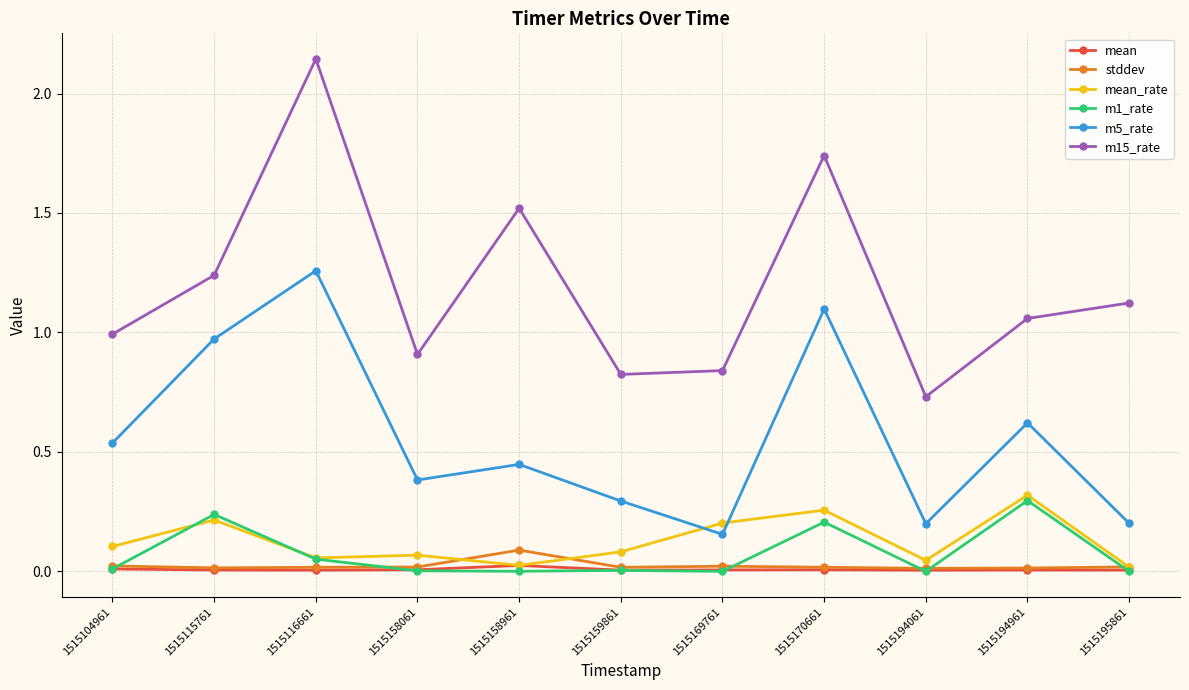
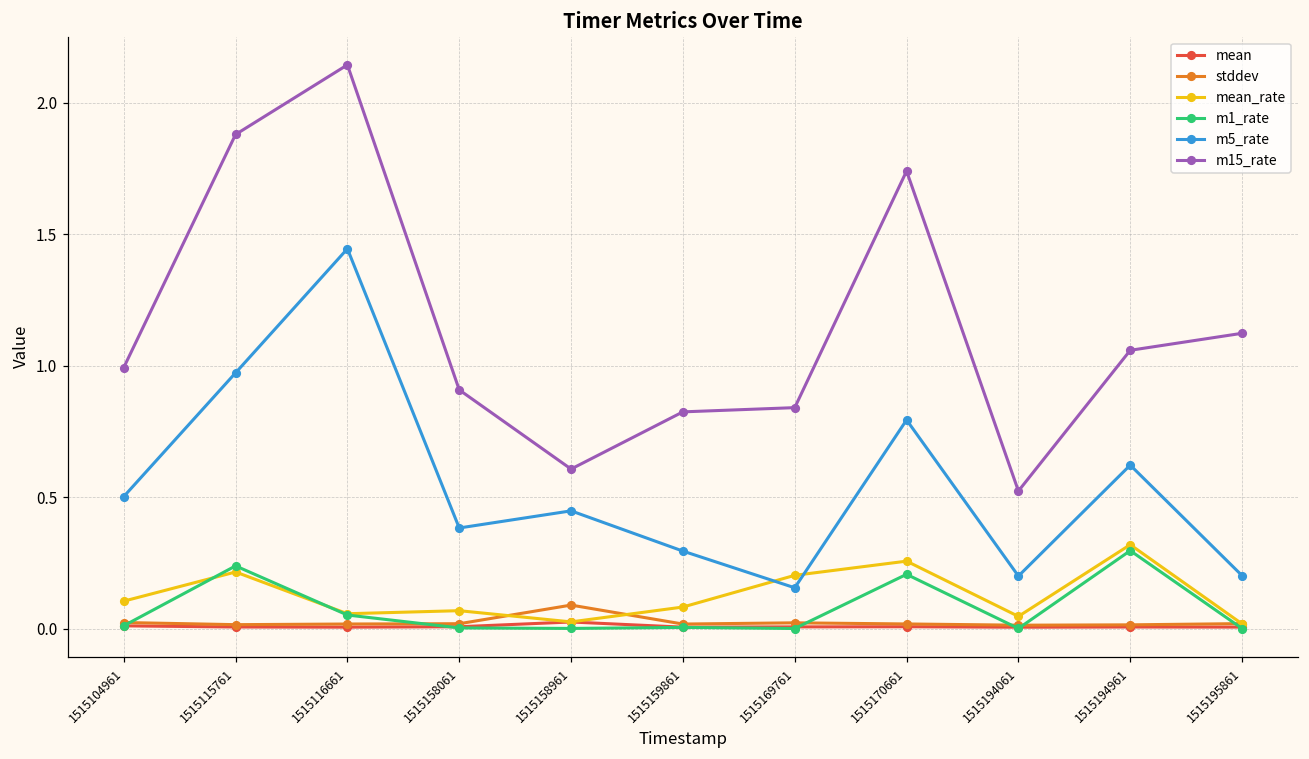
m5_rate, 1515104961: 0.54 -> 0.50
m15_rate, 1515115761: 1.24 -> 1.88
m5_rate, 1515116661: 1.26 -> 1.44
m15_rate, 1515158961: 1.52 -> 0.61
m5_rate, 1515170661: 1.10 -> 0.79
m15_rate, 1515194061: 0.73 -> 0.52
